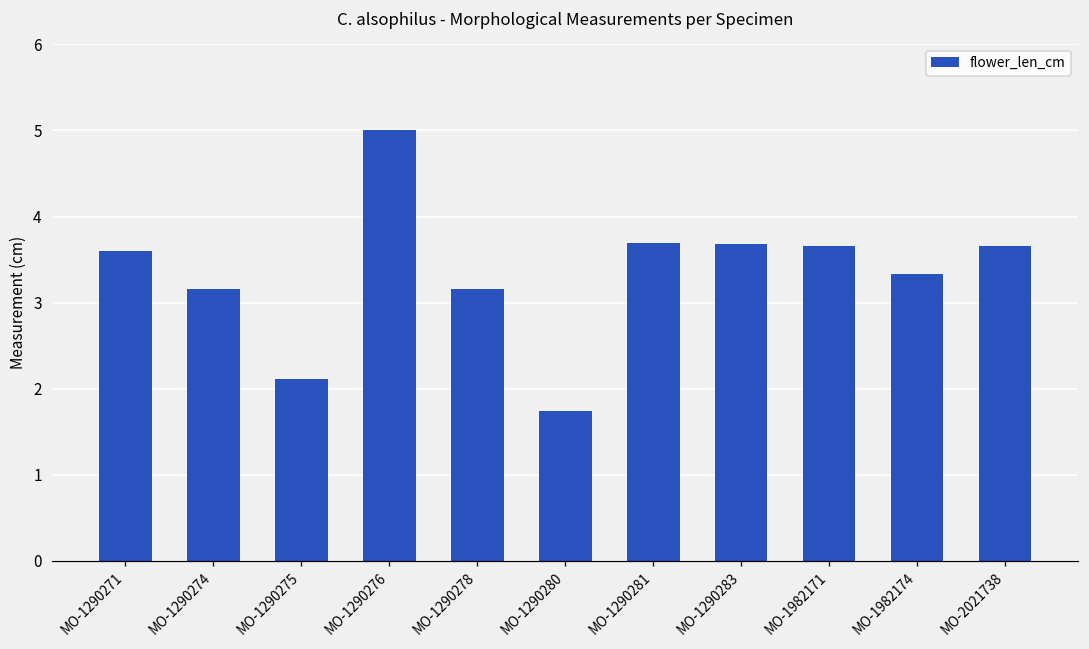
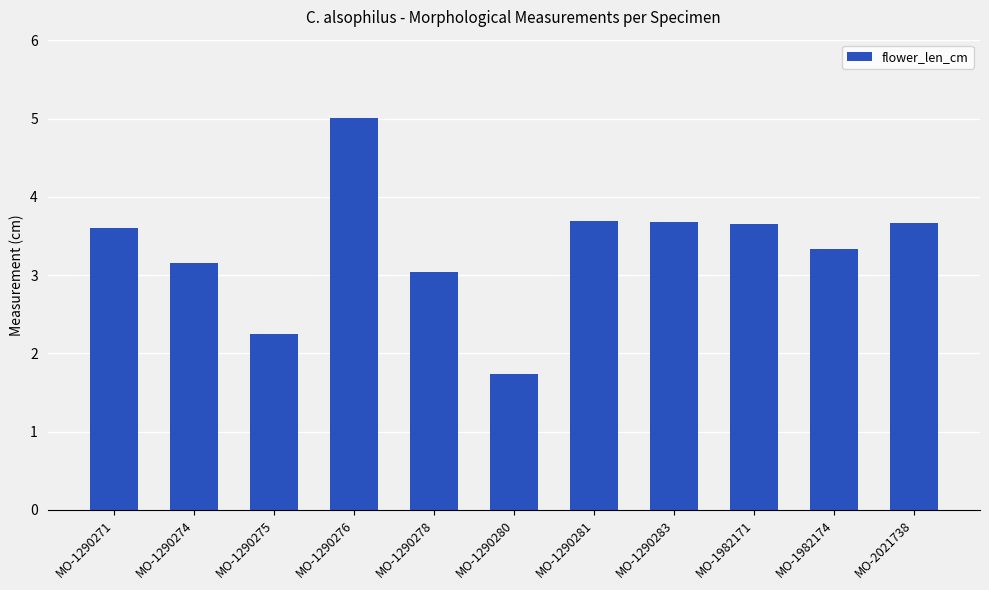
MO-1290275: 2.1 -> 2.2
MO-1290278: 3.2 -> 3.0
